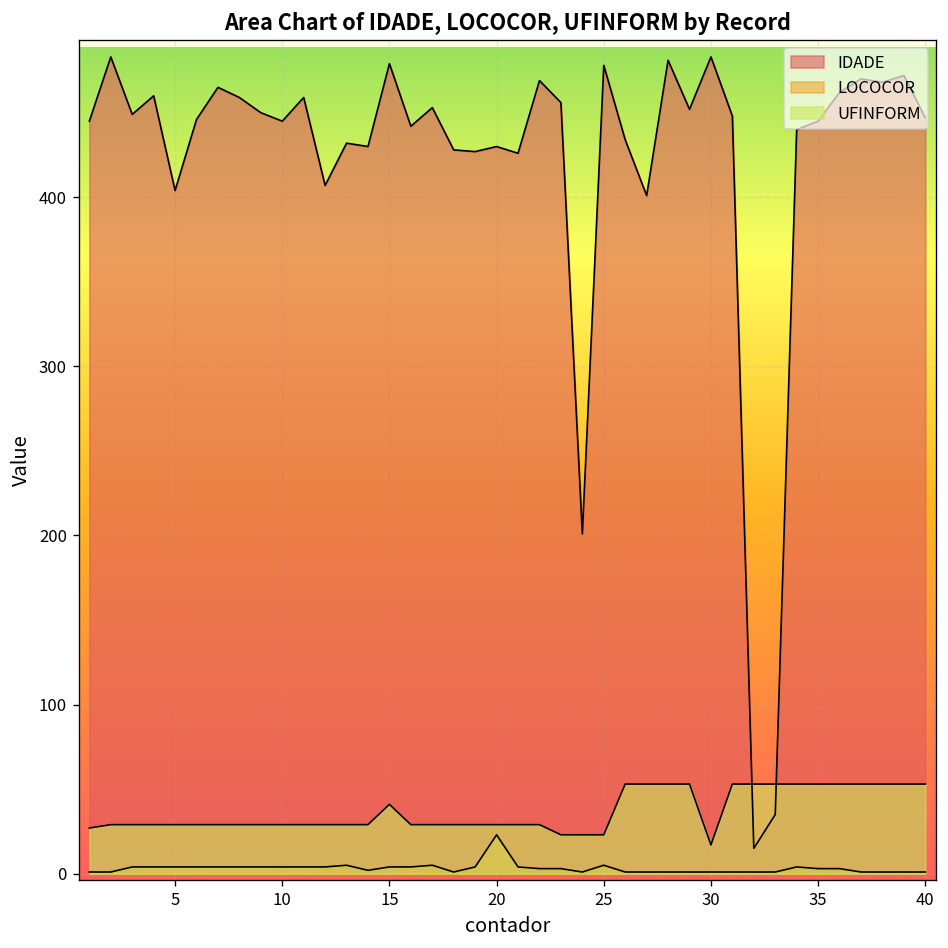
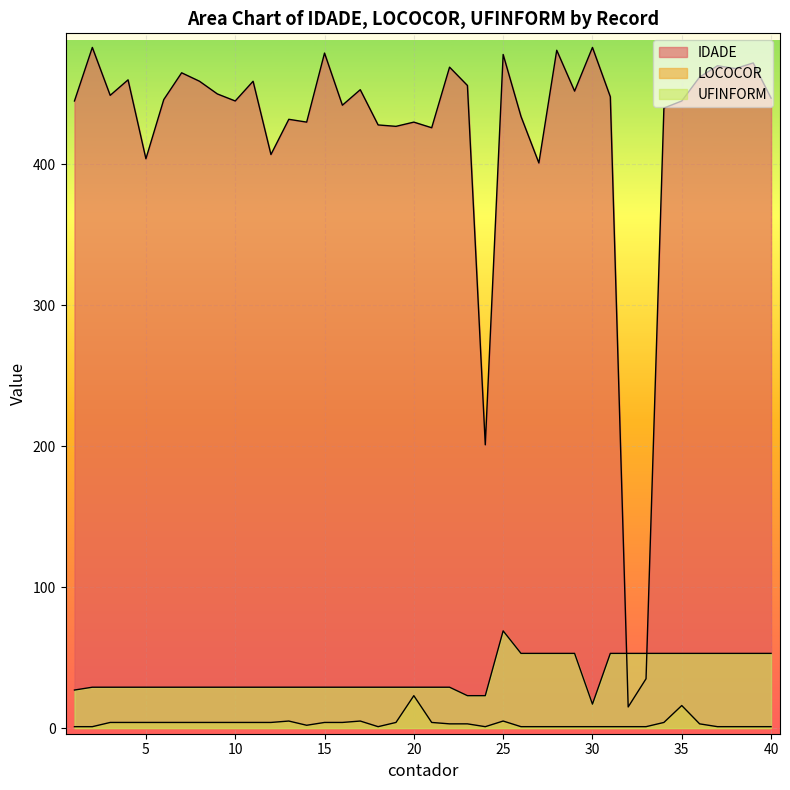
UFINFORM, 15: 41 -> 29
UFINFORM, 25: 23 -> 69
LOCOCOR, 35: 3 -> 16
